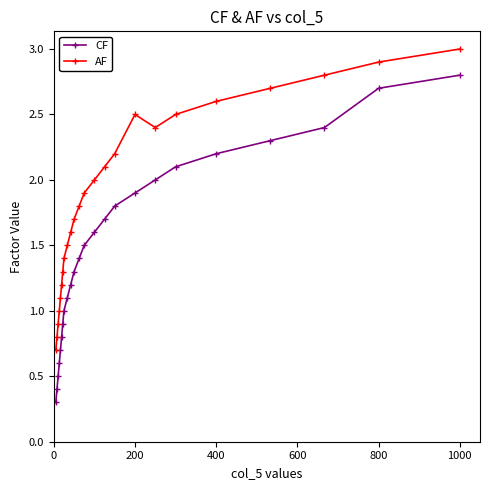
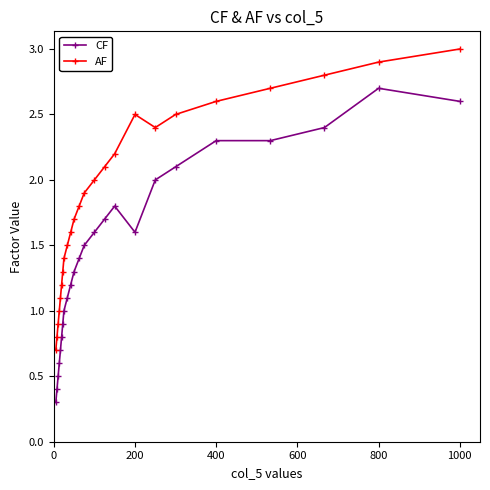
CF, 200: 1.9 -> 1.6
CF, 400: 2.2 -> 2.3
CF, 1000: 2.8 -> 2.6
